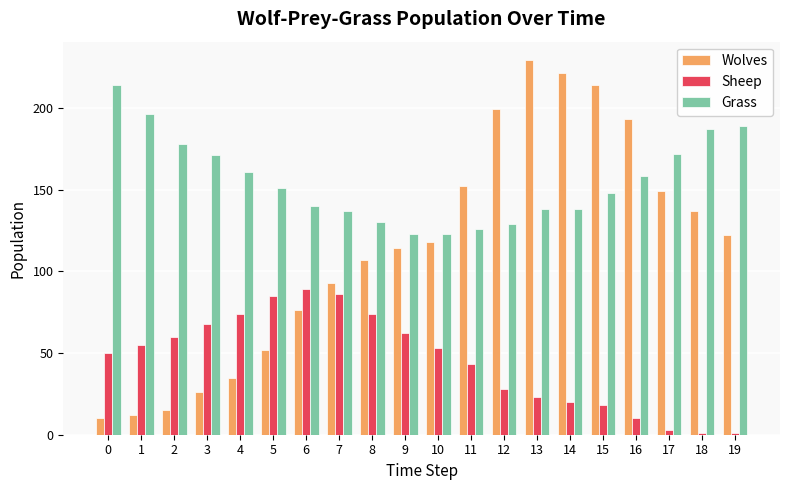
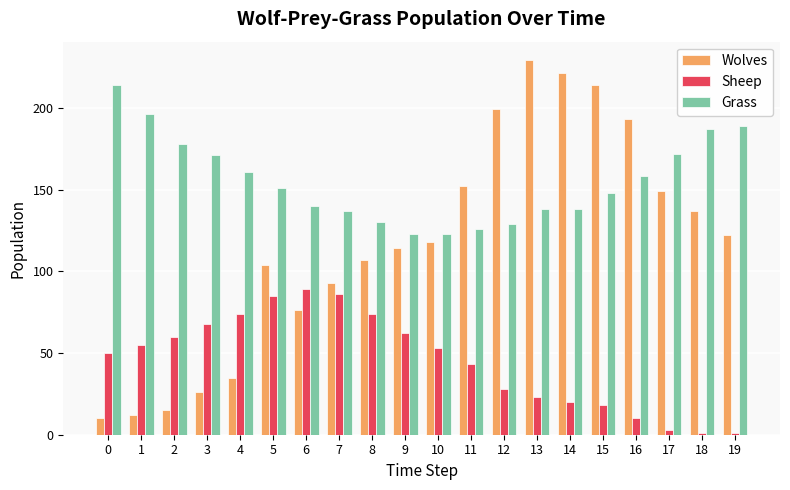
Wolves, 5: 52 -> 104
